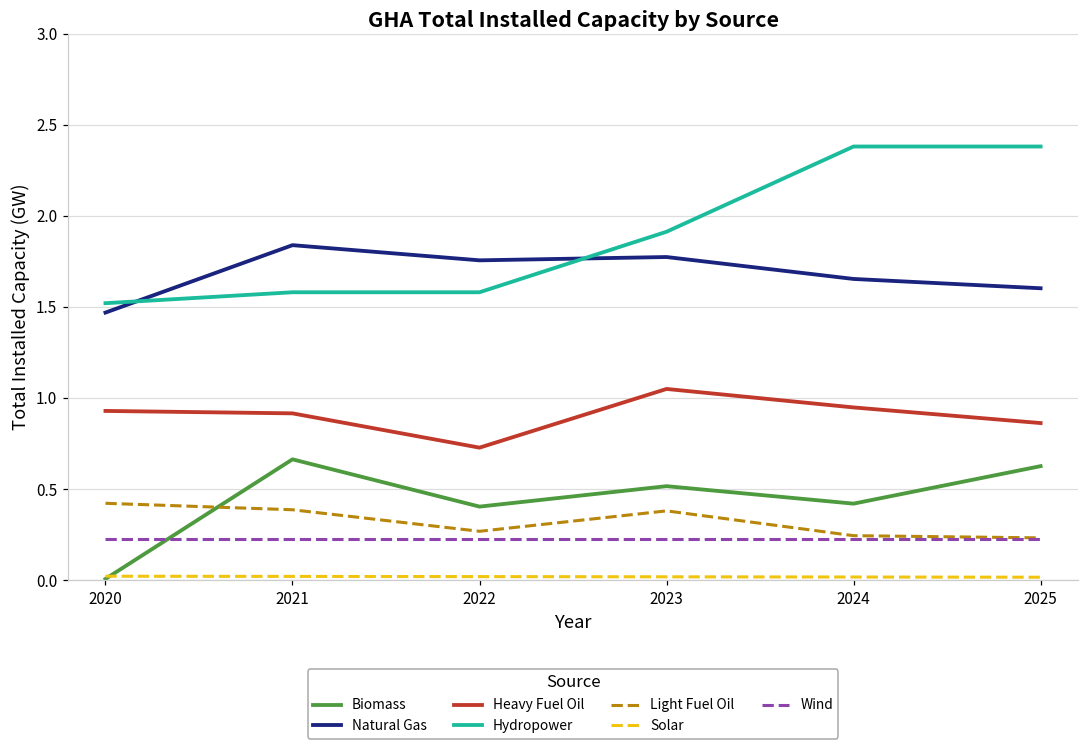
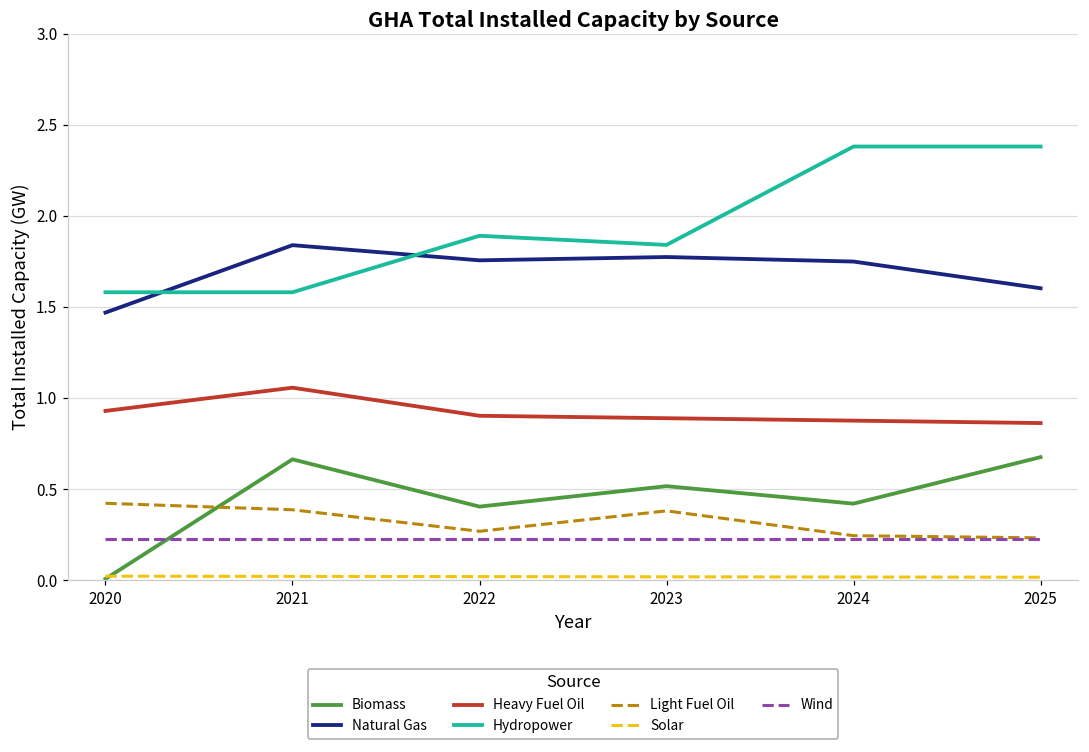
Hydropower, 2020: 1.52 -> 1.58
Heavy Fuel Oil, 2021: 0.92 -> 1.06
Heavy Fuel Oil, 2022: 0.73 -> 0.90
Hydropower, 2022: 1.58 -> 1.89
Heavy Fuel Oil, 2023: 1.05 -> 0.89
Hydropower, 2023: 1.91 -> 1.84
Natural Gas, 2024: 1.65 -> 1.75
Heavy Fuel Oil, 2024: 0.95 -> 0.88
Biomass, 2025: 0.63 -> 0.67
